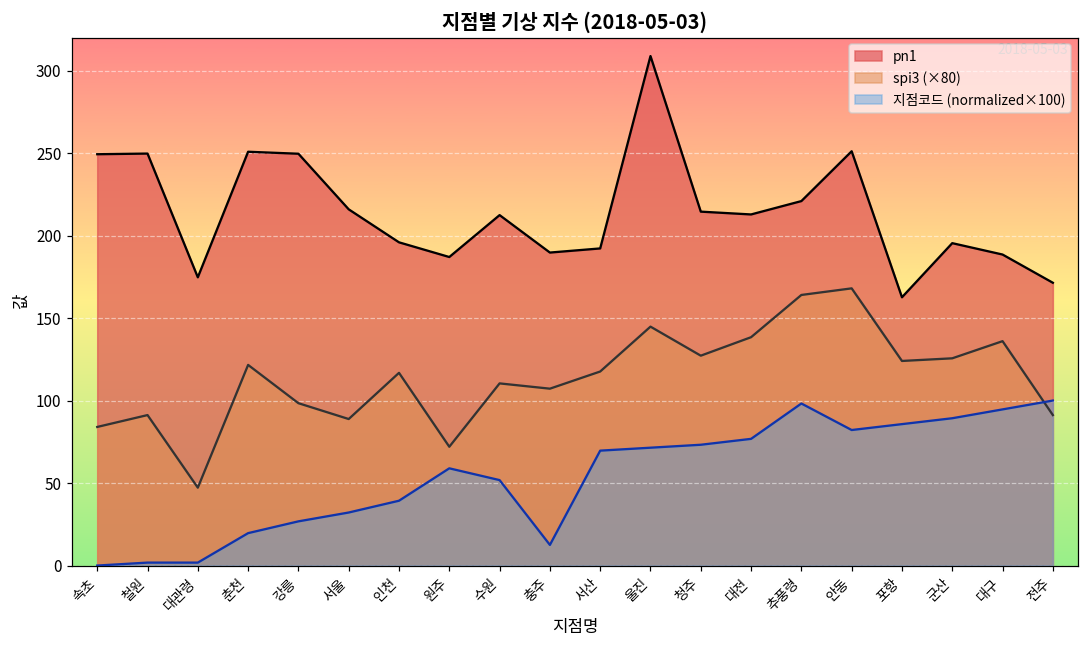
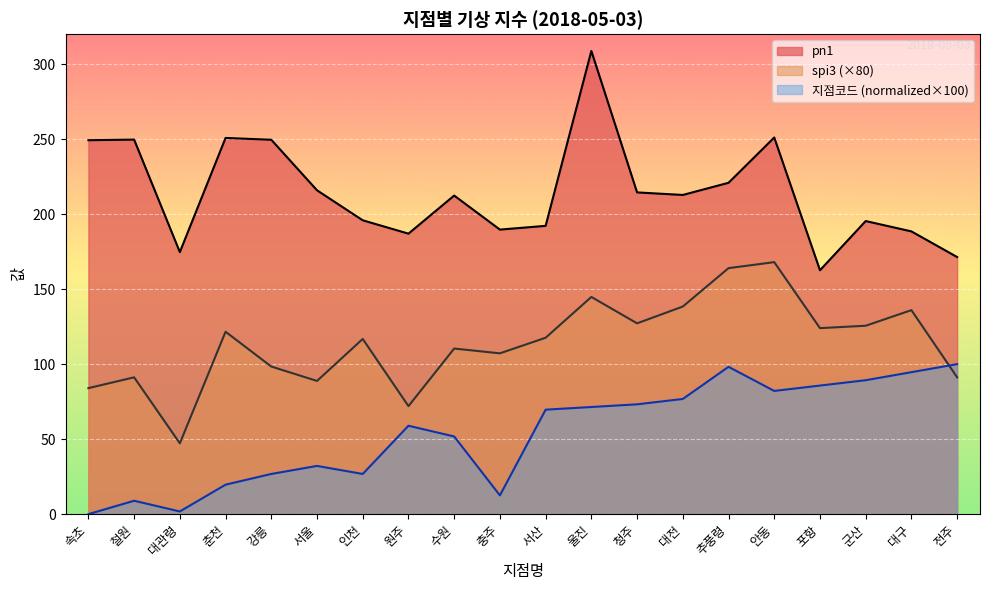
지점코드 (normalized×100), 철원: 2 -> 9
지점코드 (normalized×100), 인천: 39 -> 27
